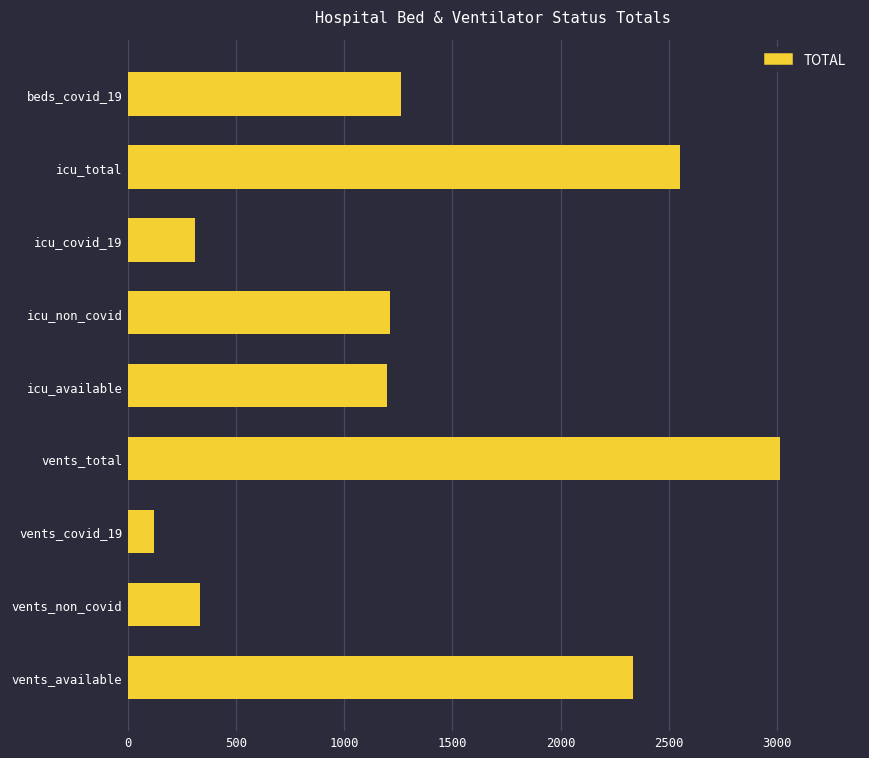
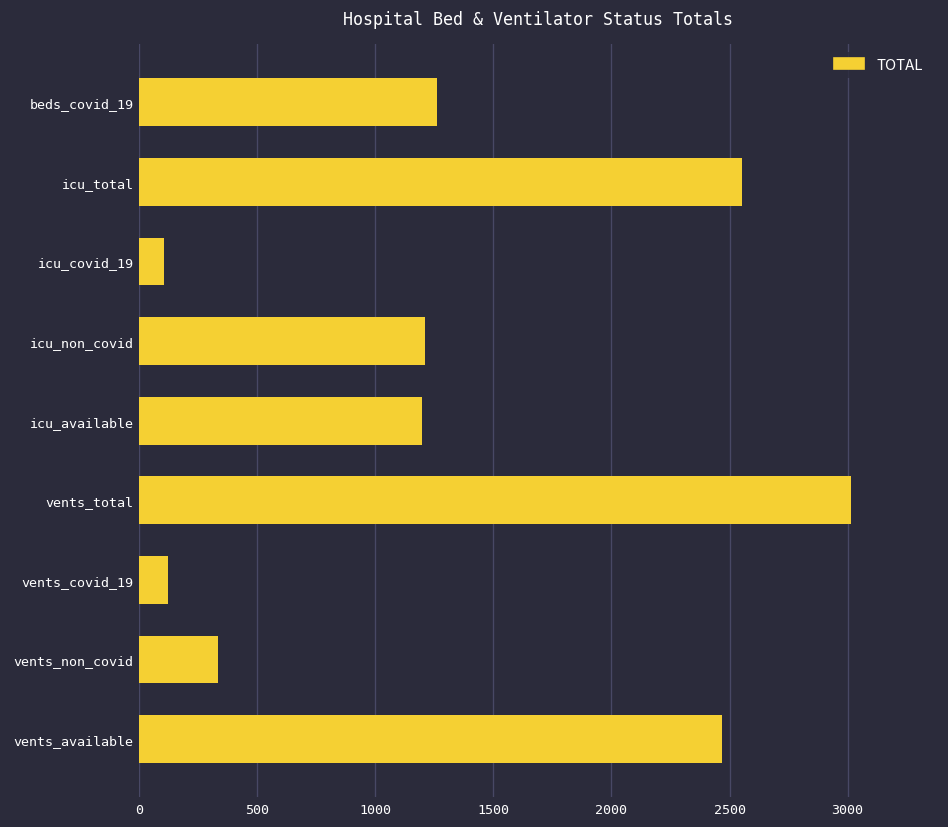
icu_covid_19: 310 -> 110
vents_available: 2330 -> 2470
